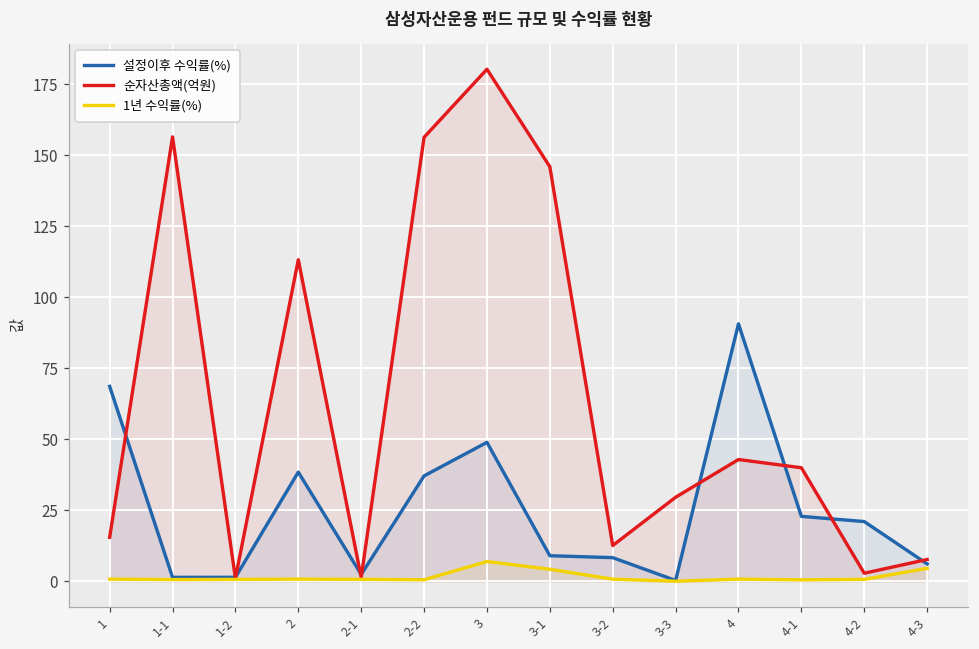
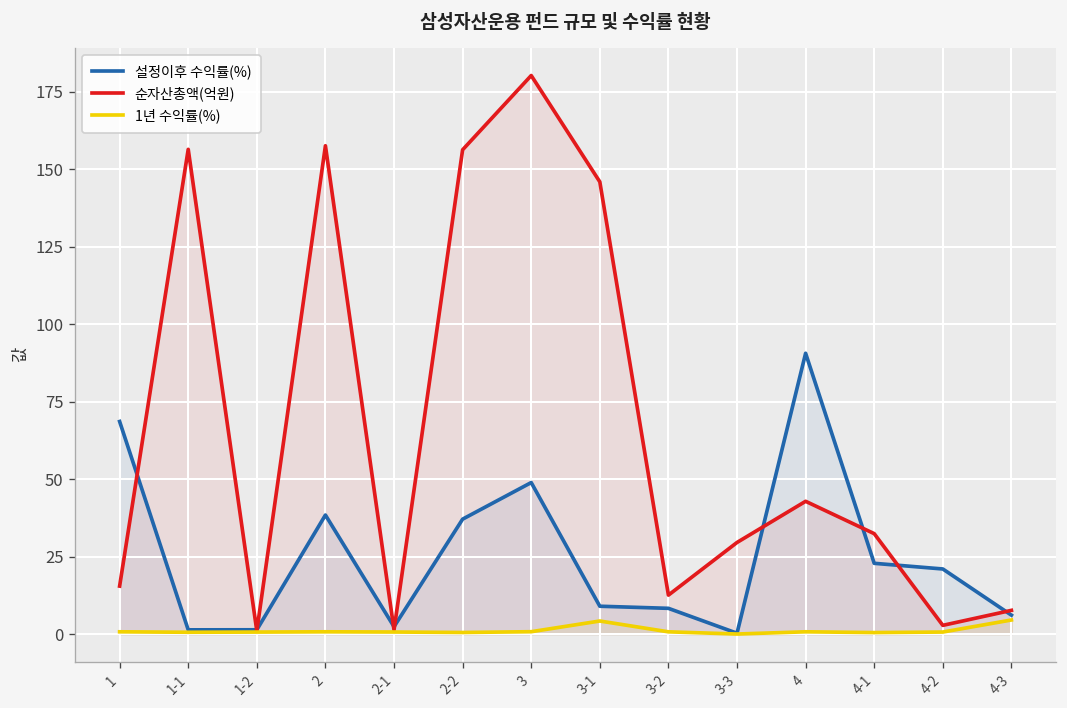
순자산총액(억원), 2: 113 -> 158
1년 수익률(%), 3: 7 -> 1
순자산총액(억원), 4-1: 40 -> 32
